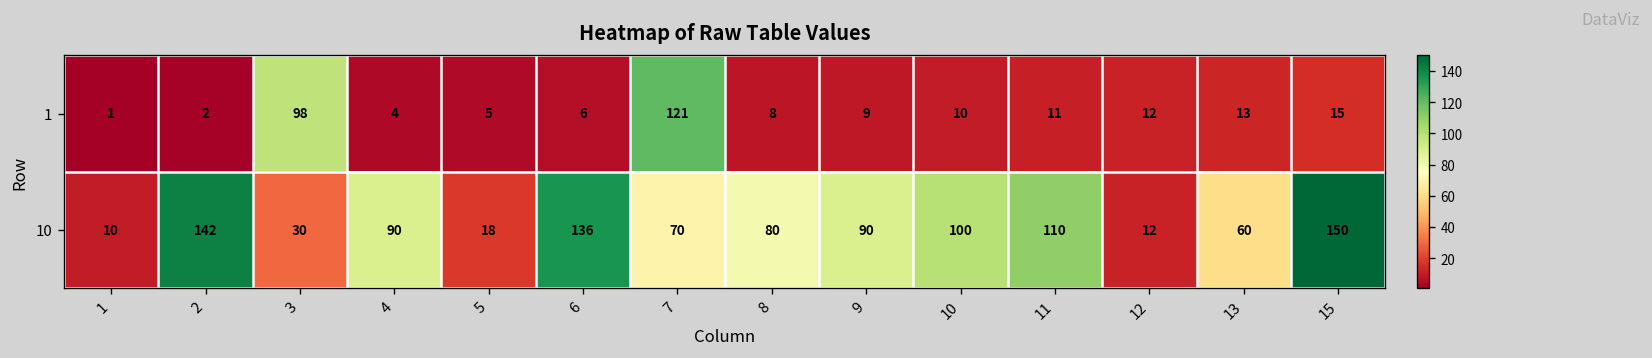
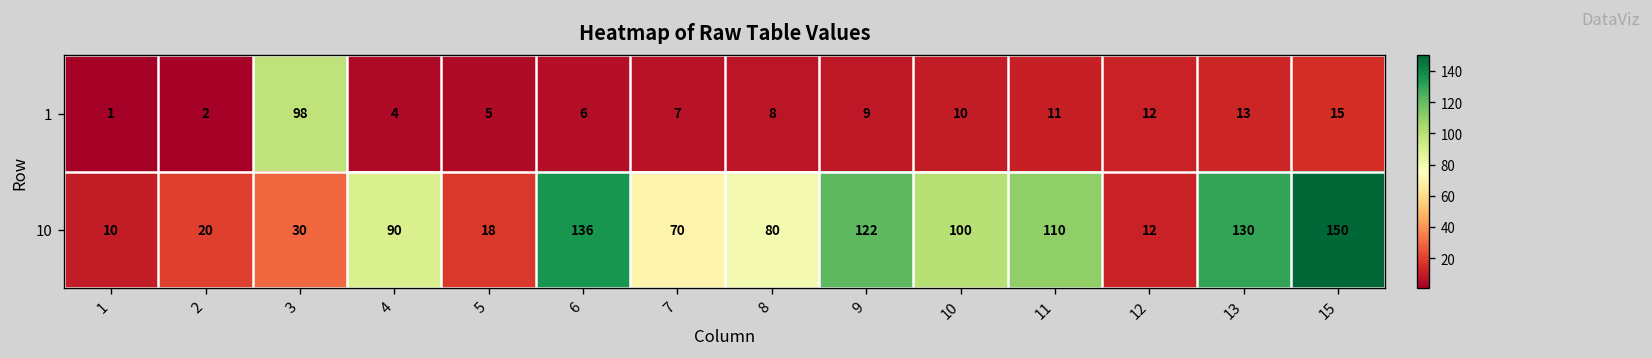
1, 7: 121 -> 7
10, 2: 142 -> 20
10, 9: 90 -> 122
10, 13: 60 -> 130
